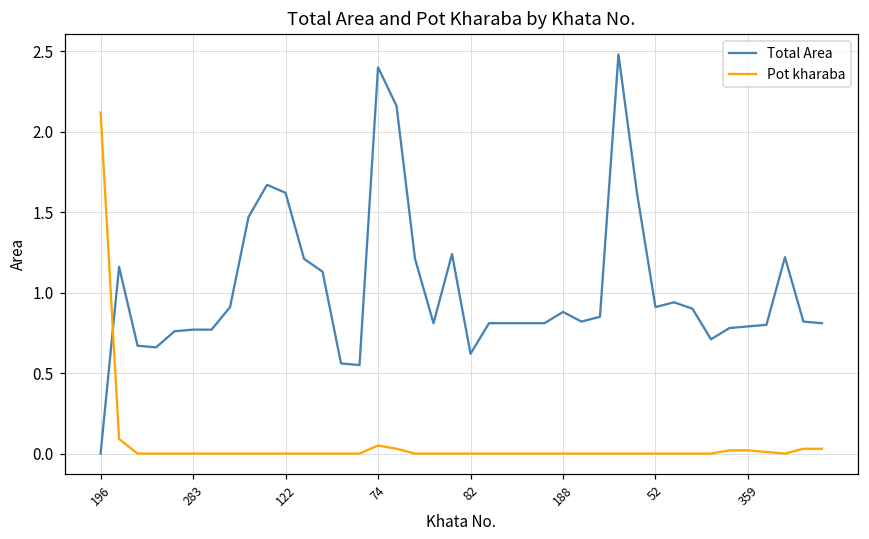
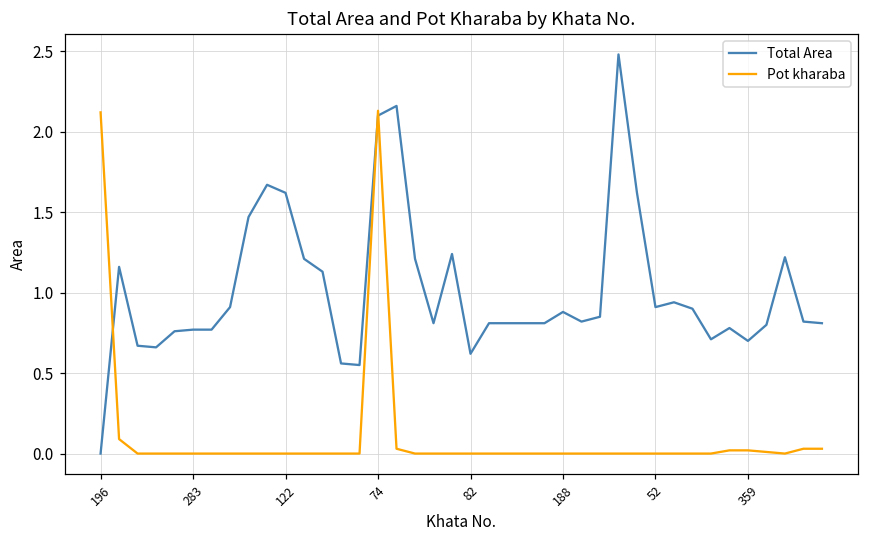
Total Area, 74: 2.4 -> 2.1
Pot kharaba, 74: 0.05 -> 2.13
Total Area, 359: 0.79 -> 0.70
